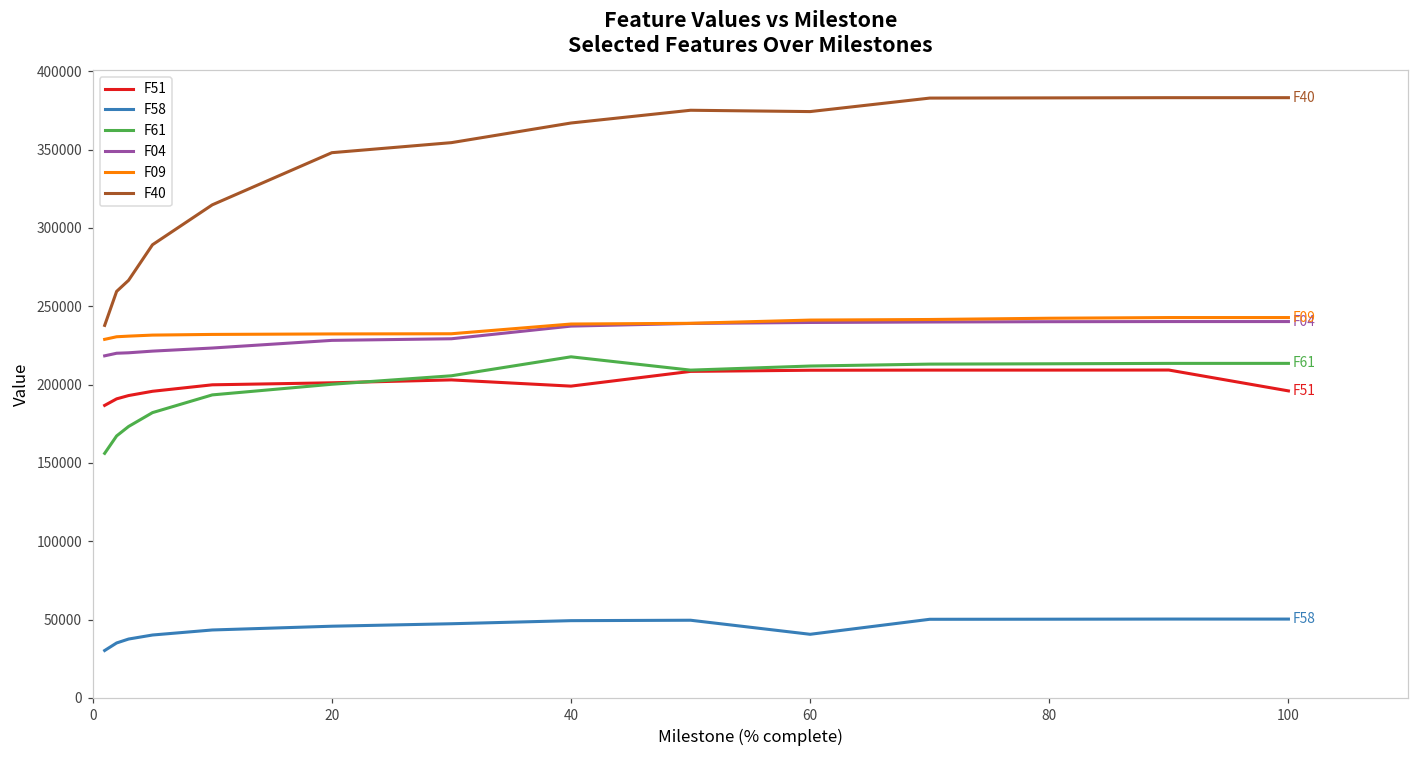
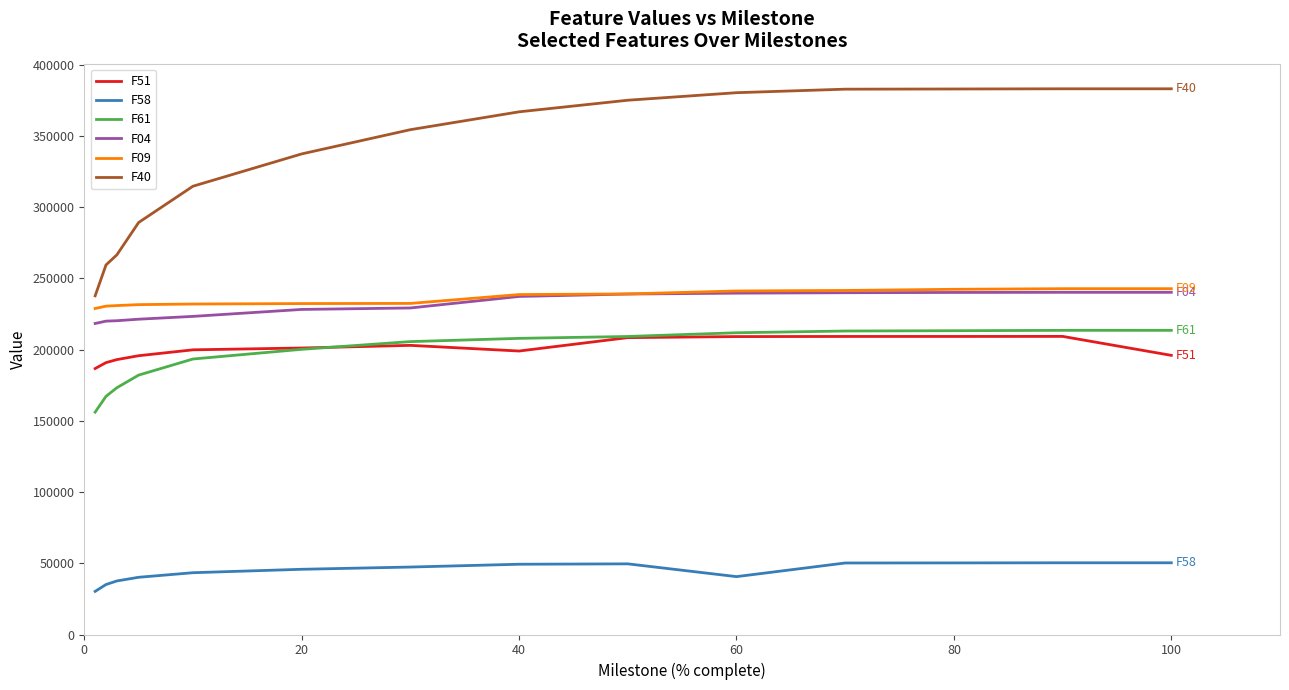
F40, 20: 348000 -> 337000
F61, 40: 218000 -> 208000
F40, 60: 374000 -> 380000
